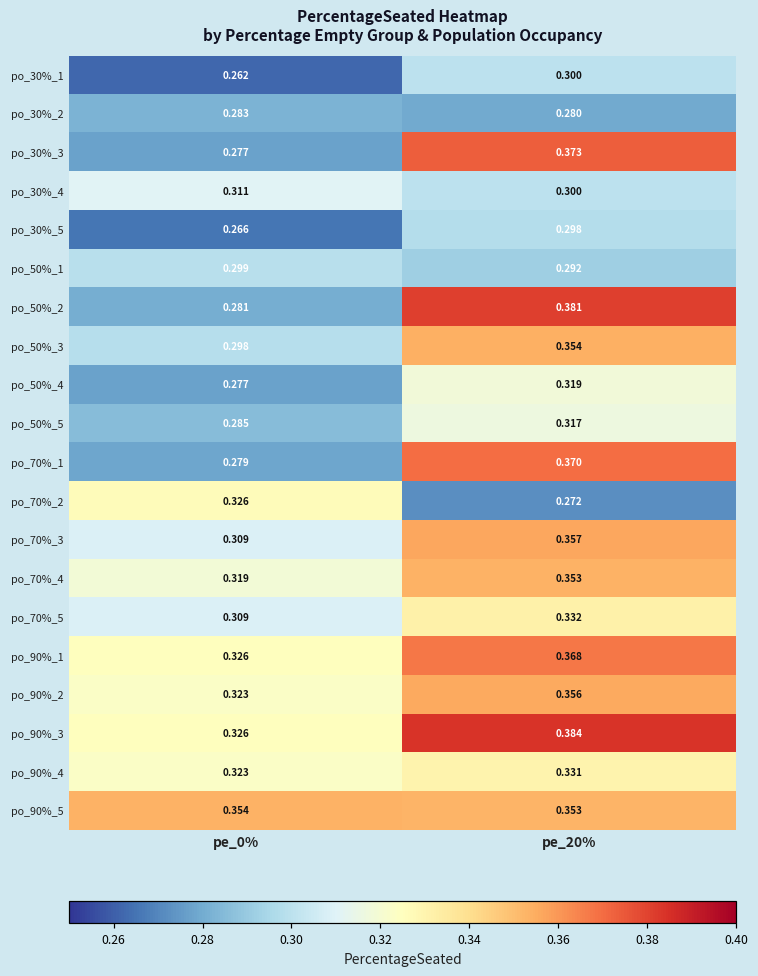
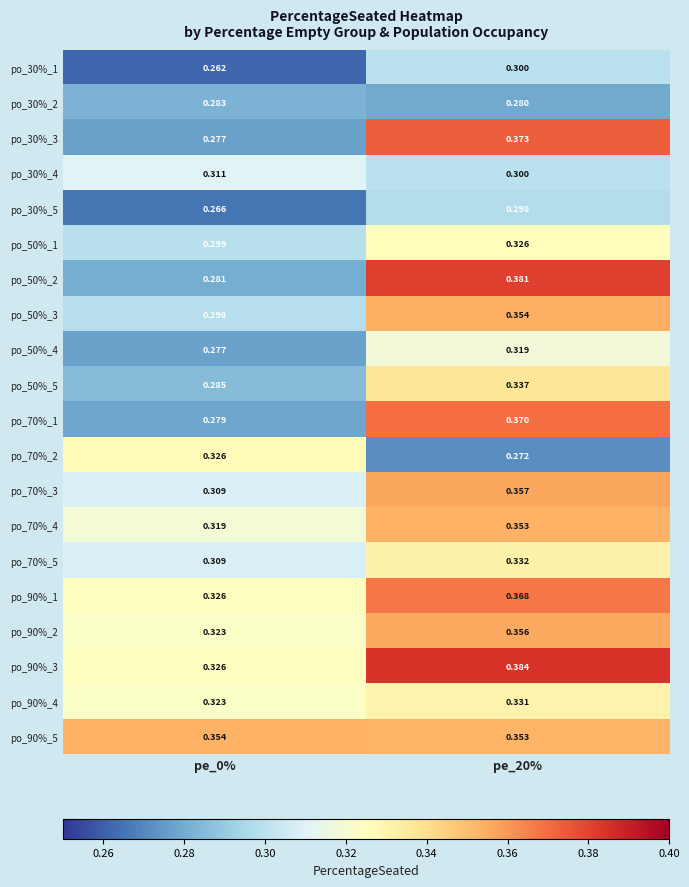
po_50%_1, pe_20%: 0.292 -> 0.326
po_50%_5, pe_20%: 0.317 -> 0.337
